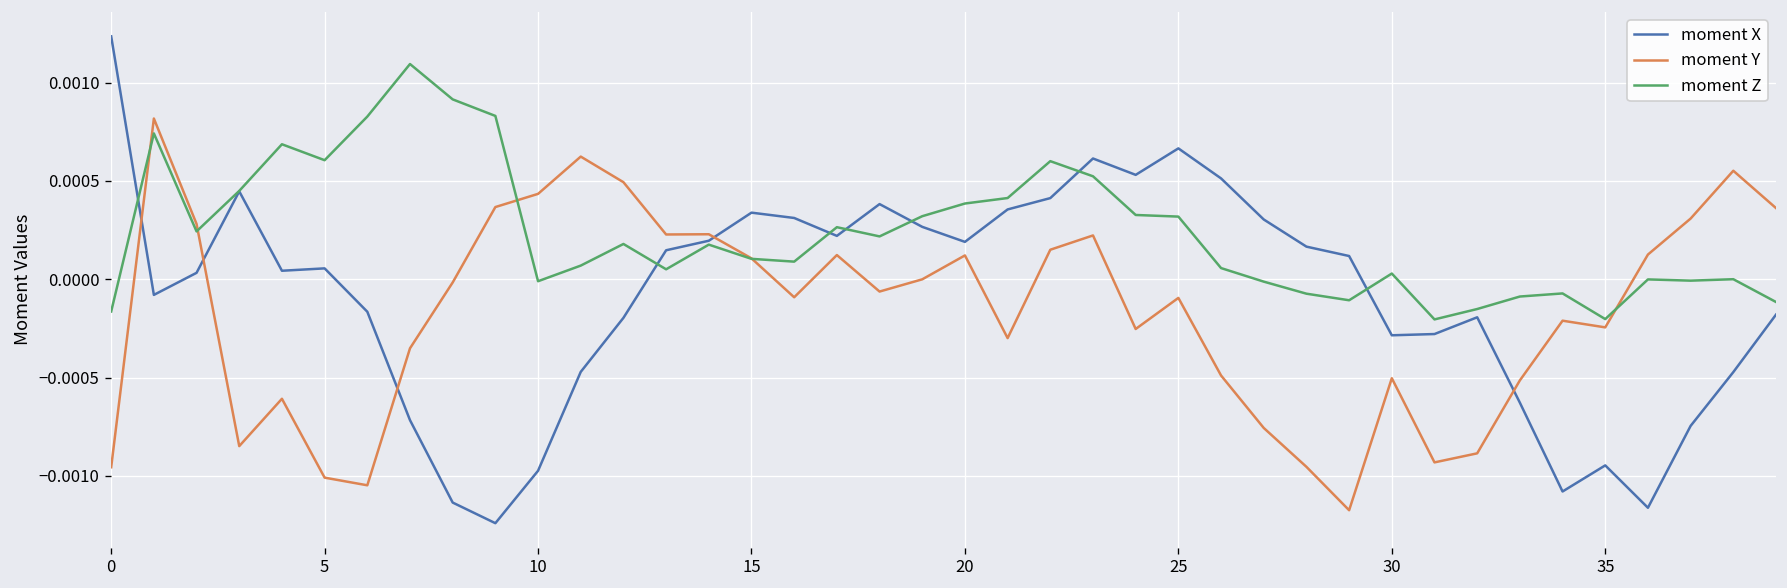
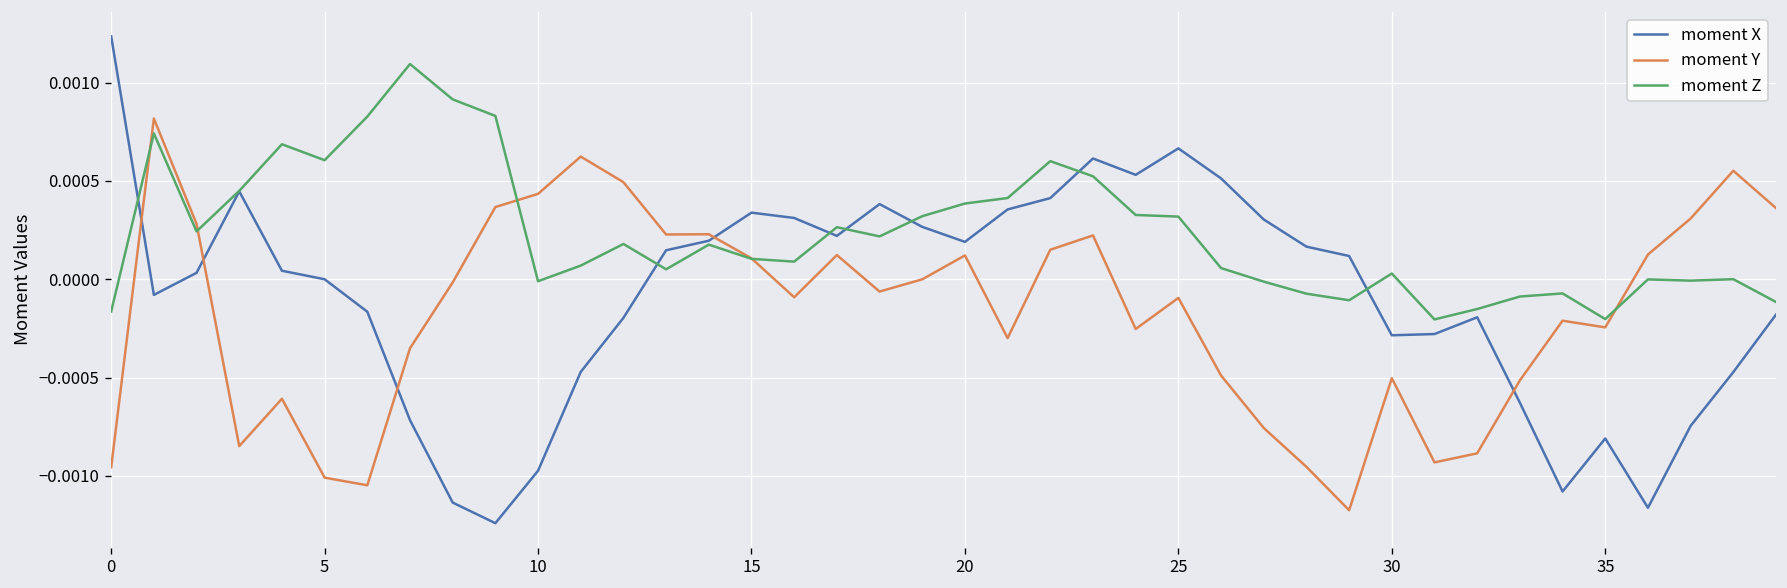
moment X, 5: 0.0001 -> 0.0000
moment X, 35: -0.00095 -> -0.00081
